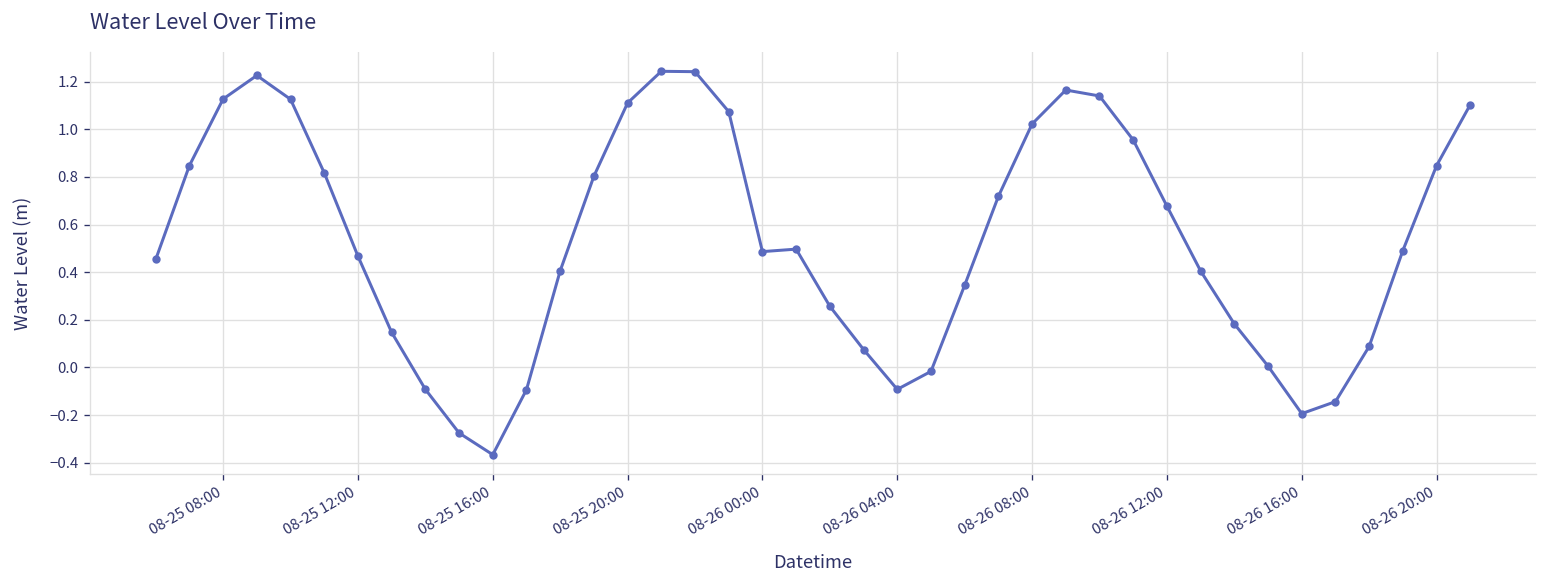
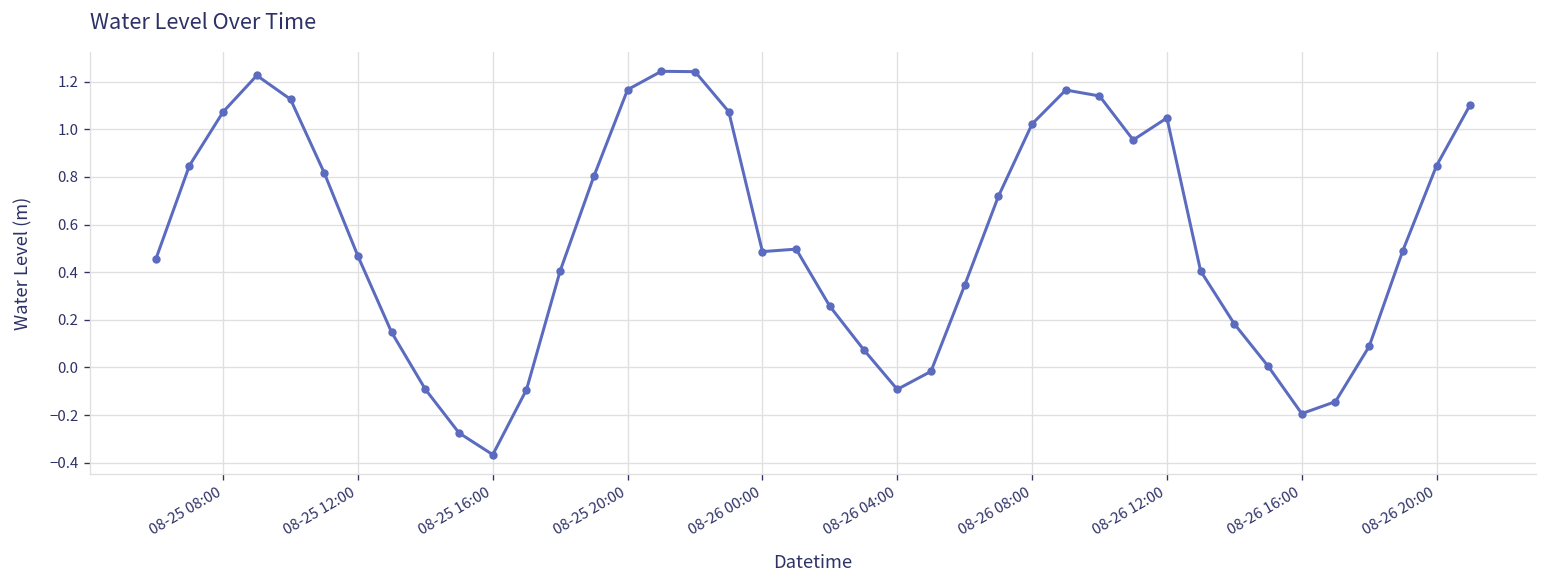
08-25 08:00: 1.13 -> 1.07
08-25 20:00: 1.11 -> 1.17
08-26 12:00: 0.68 -> 1.05
